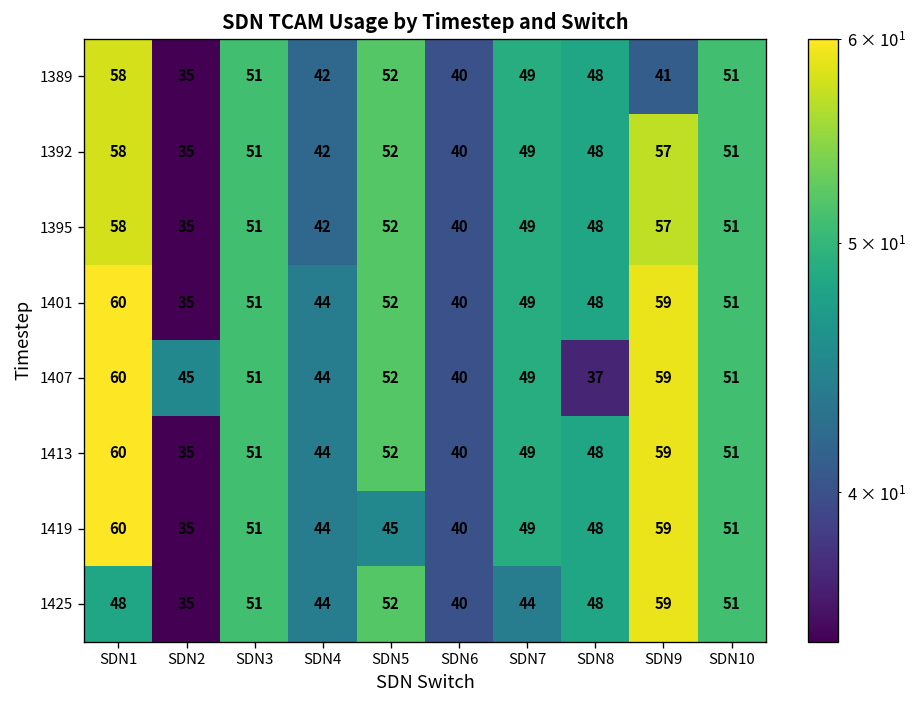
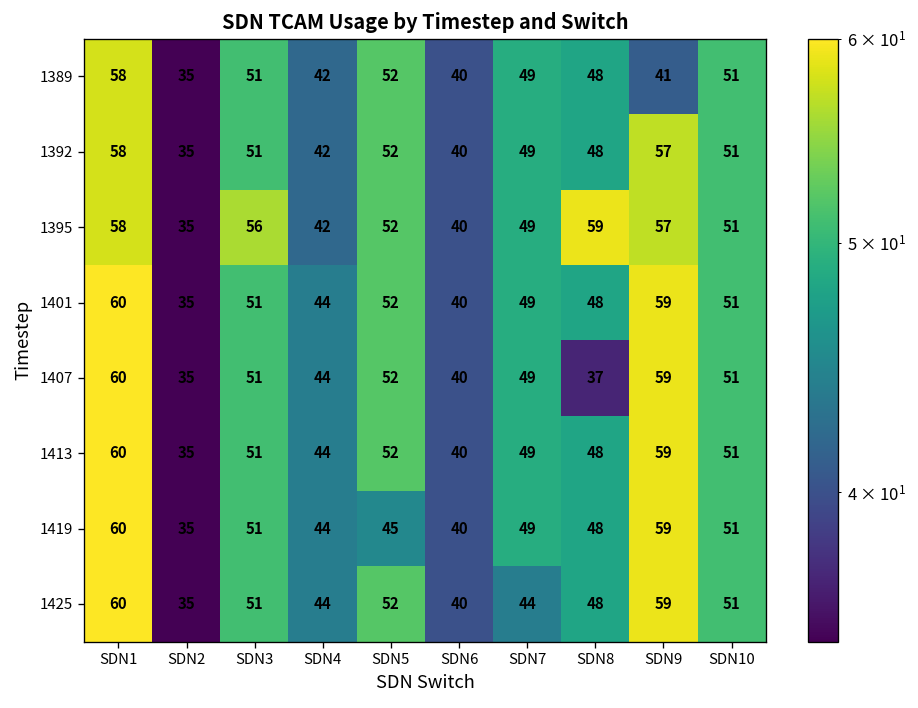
1395, SDN3: 51 -> 56
1395, SDN8: 48 -> 59
1407, SDN2: 45 -> 35
1425, SDN1: 48 -> 60
